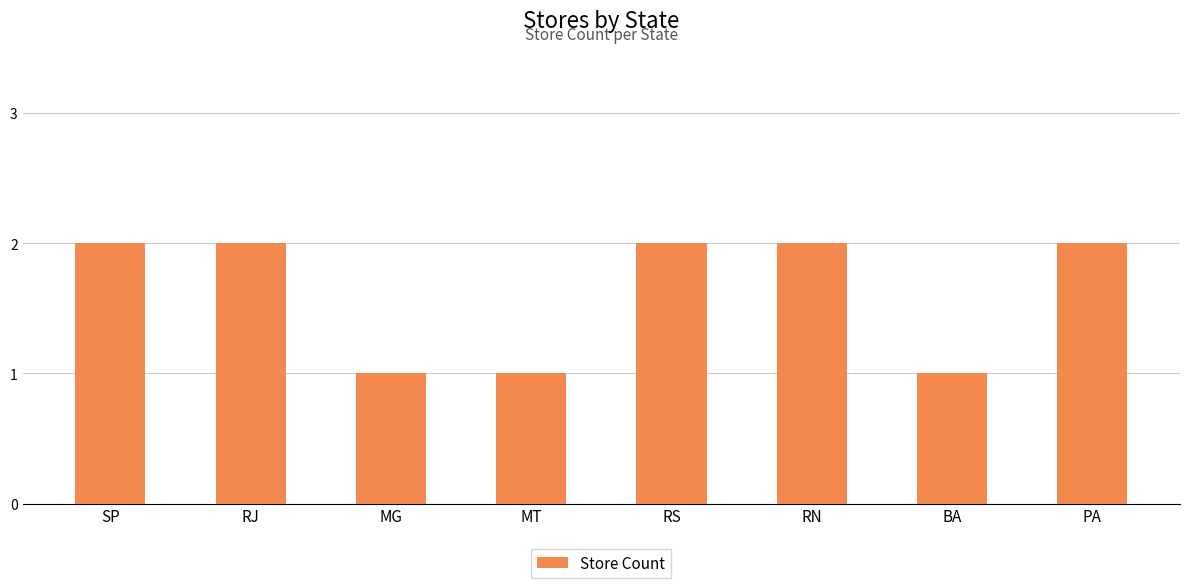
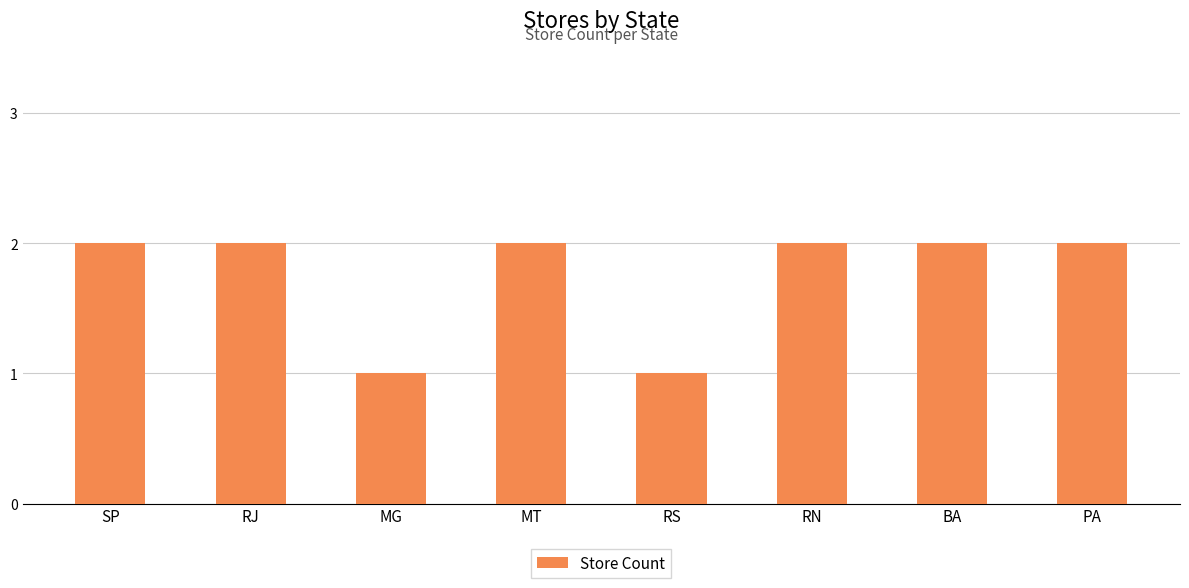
MT: 1 -> 2
RS: 2 -> 1
BA: 1 -> 2
